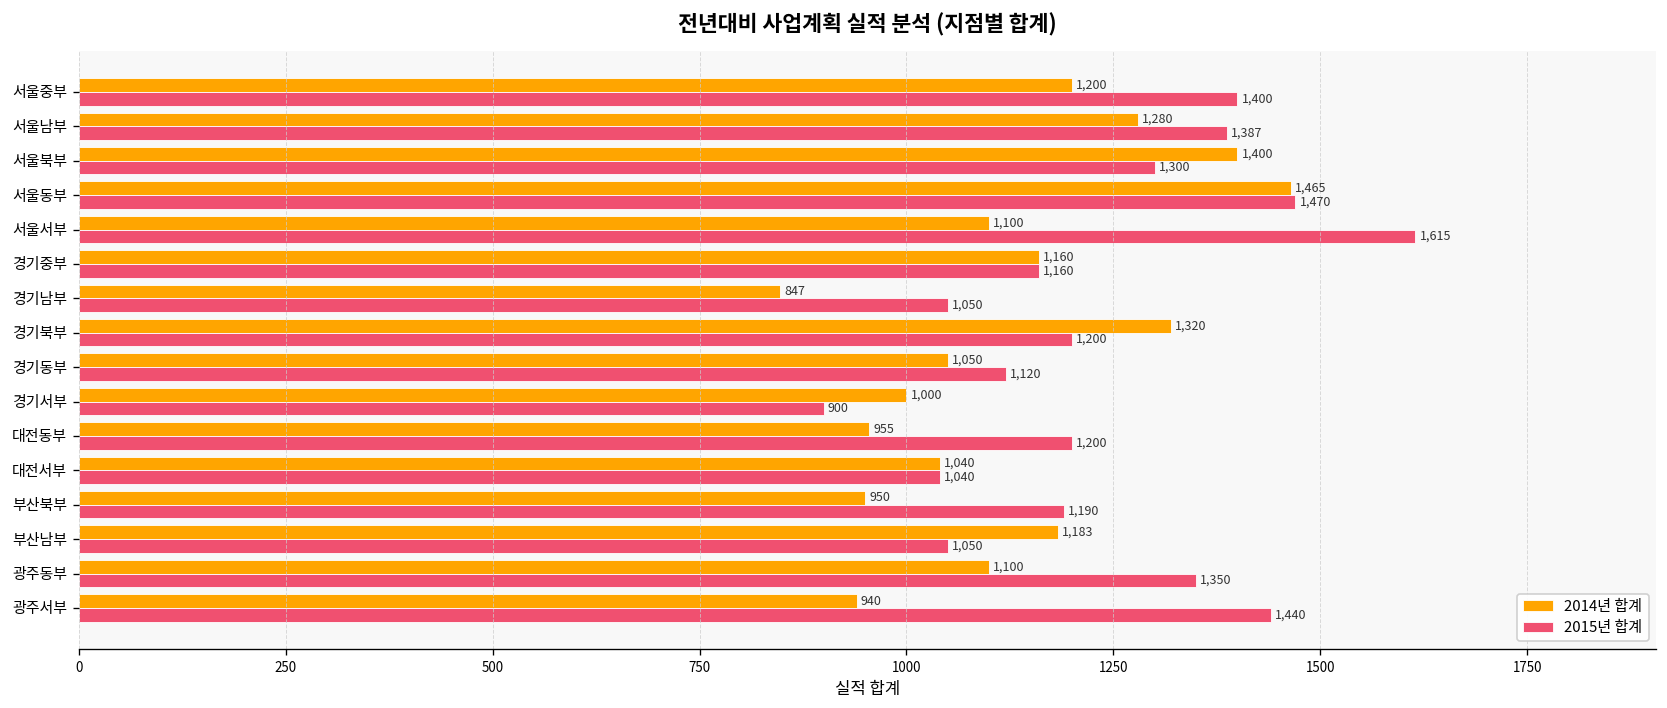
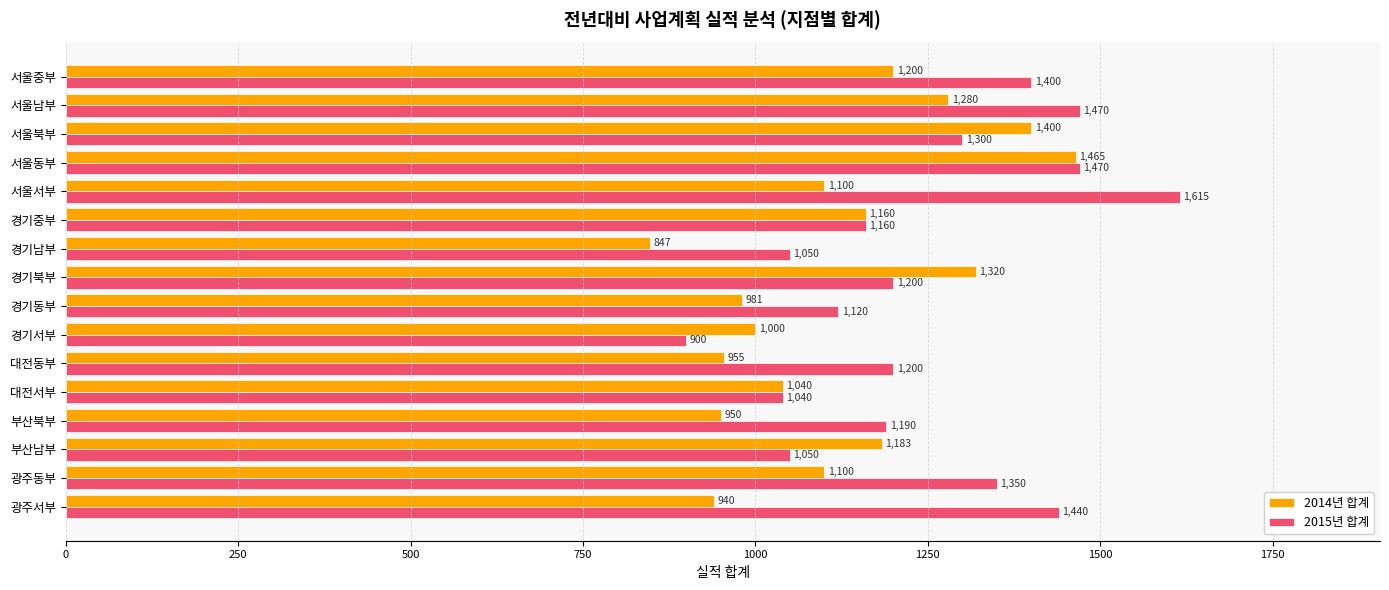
2015년 합계, 서울남부: 1,387 -> 1,470
2014년 합계, 경기동부: 1,050 -> 981
